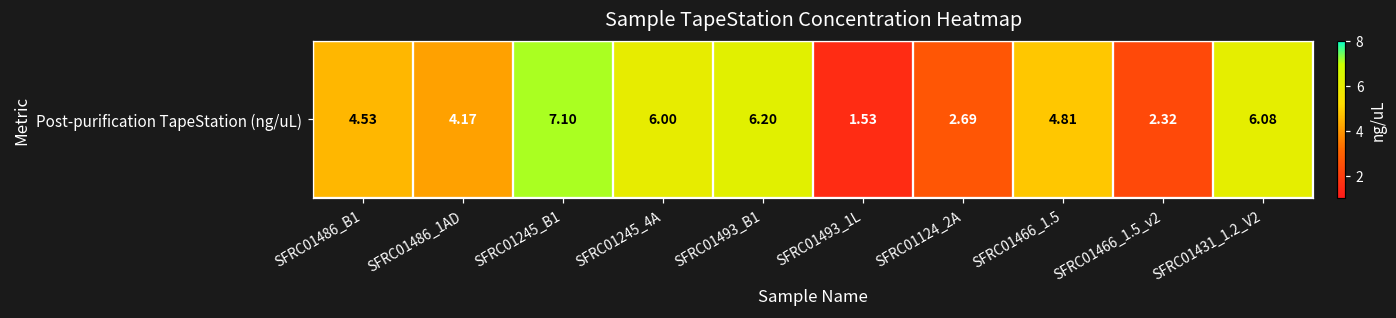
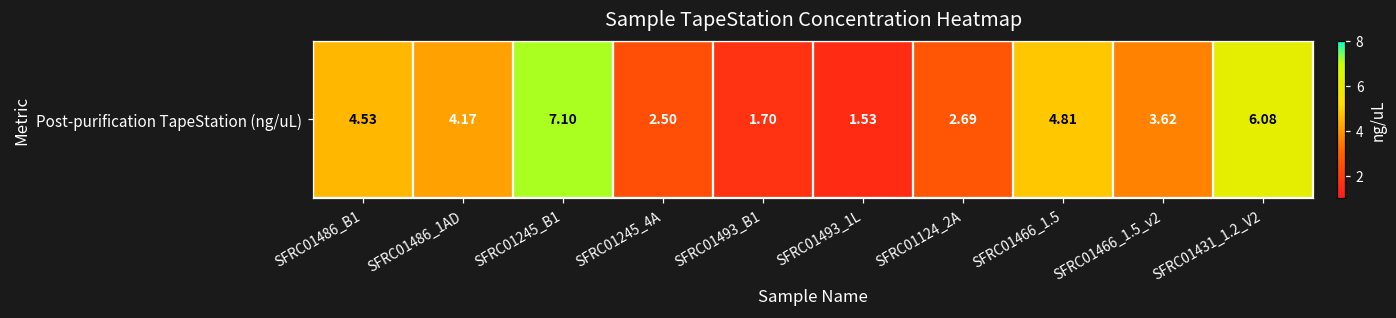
Post-purification TapeStation (ng/uL), SFRC01245_4A: 6.00 -> 2.50
Post-purification TapeStation (ng/uL), SFRC01493_B1: 6.20 -> 1.70
Post-purification TapeStation (ng/uL), SFRC01466_1.5_v2: 2.32 -> 3.62
